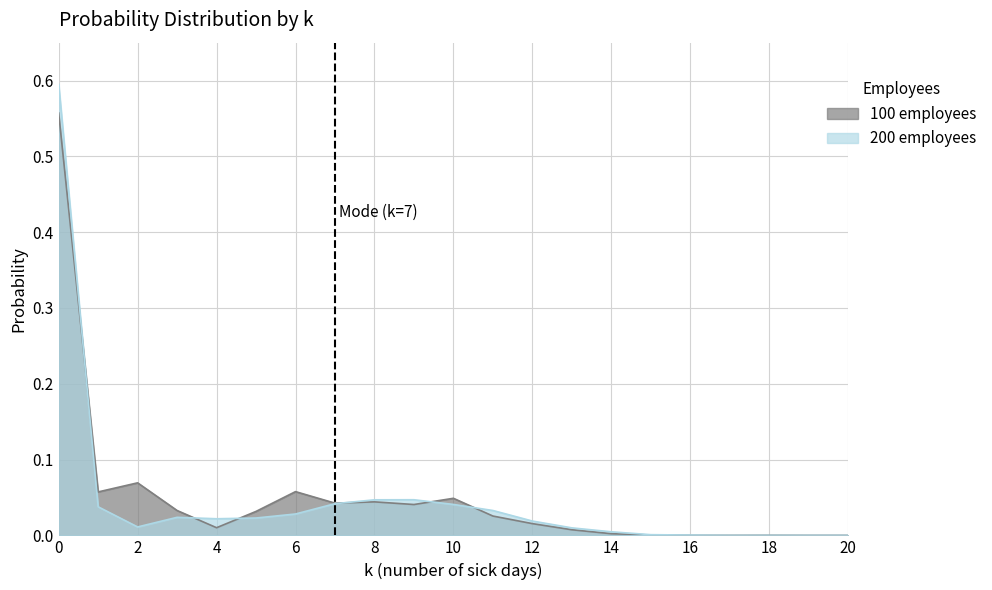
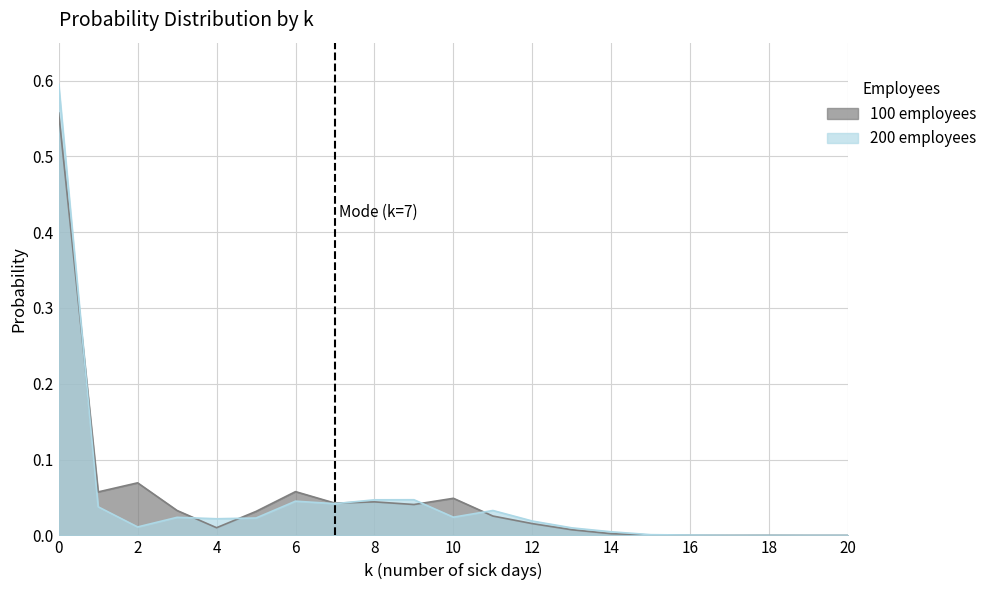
200 employees, 6: 0.03 -> 0.05
200 employees, 10: 0.04 -> 0.02
